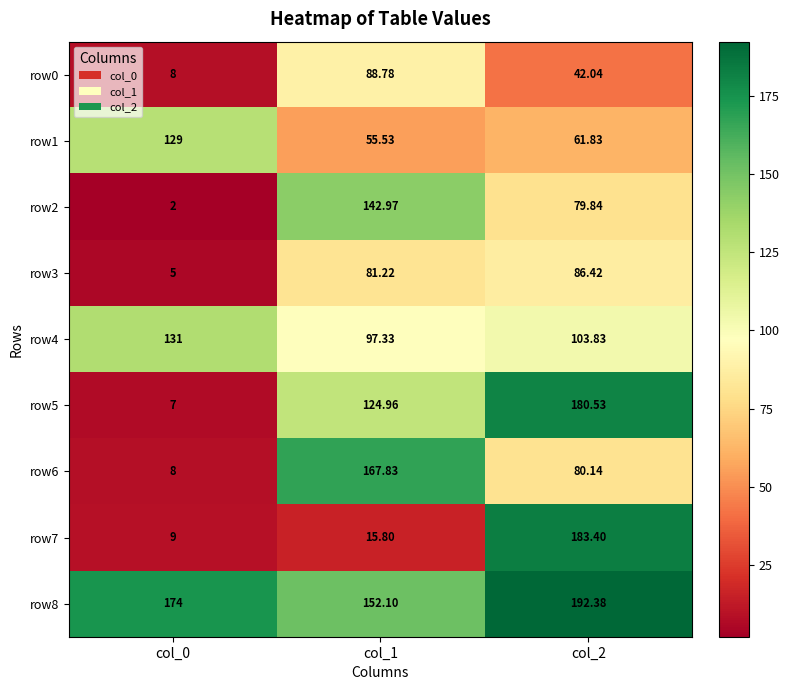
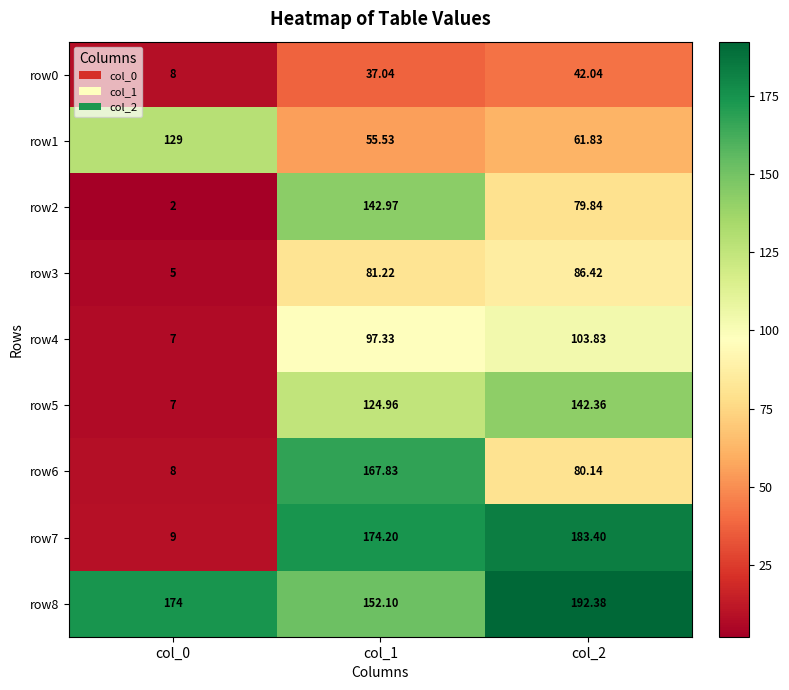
row0, col_1: 88.78 -> 37.04
row4, col_0: 131 -> 7
row5, col_2: 180.53 -> 142.36
row7, col_1: 15.80 -> 174.20
